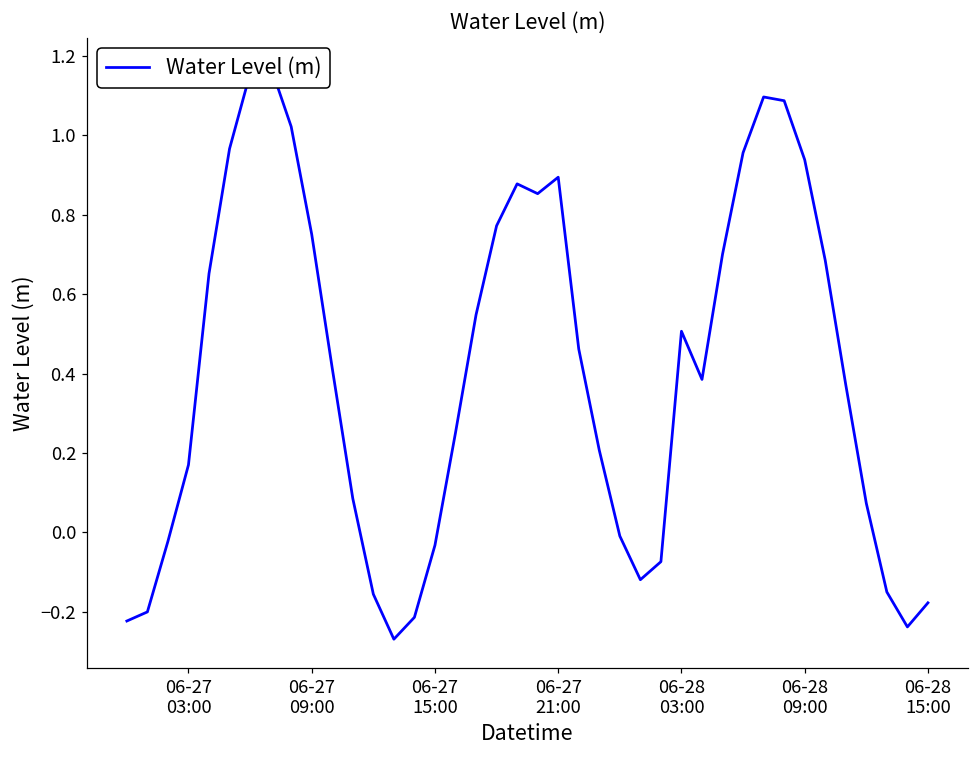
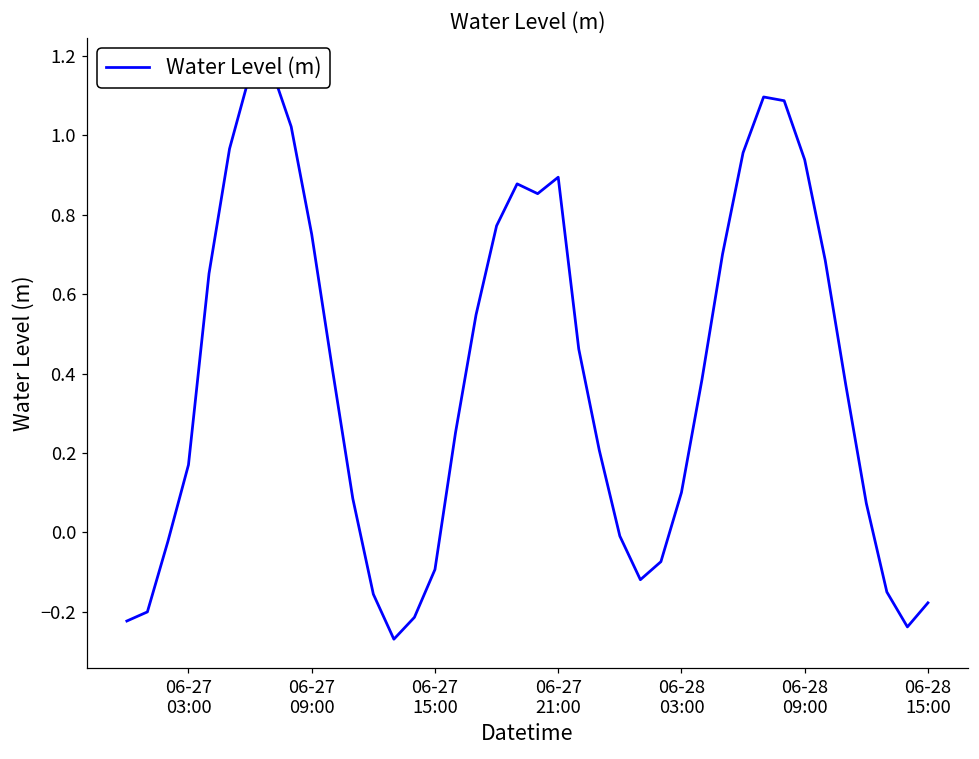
06-27 15:00: -0.03 -> -0.09
06-28 03:00: 0.51 -> 0.10
